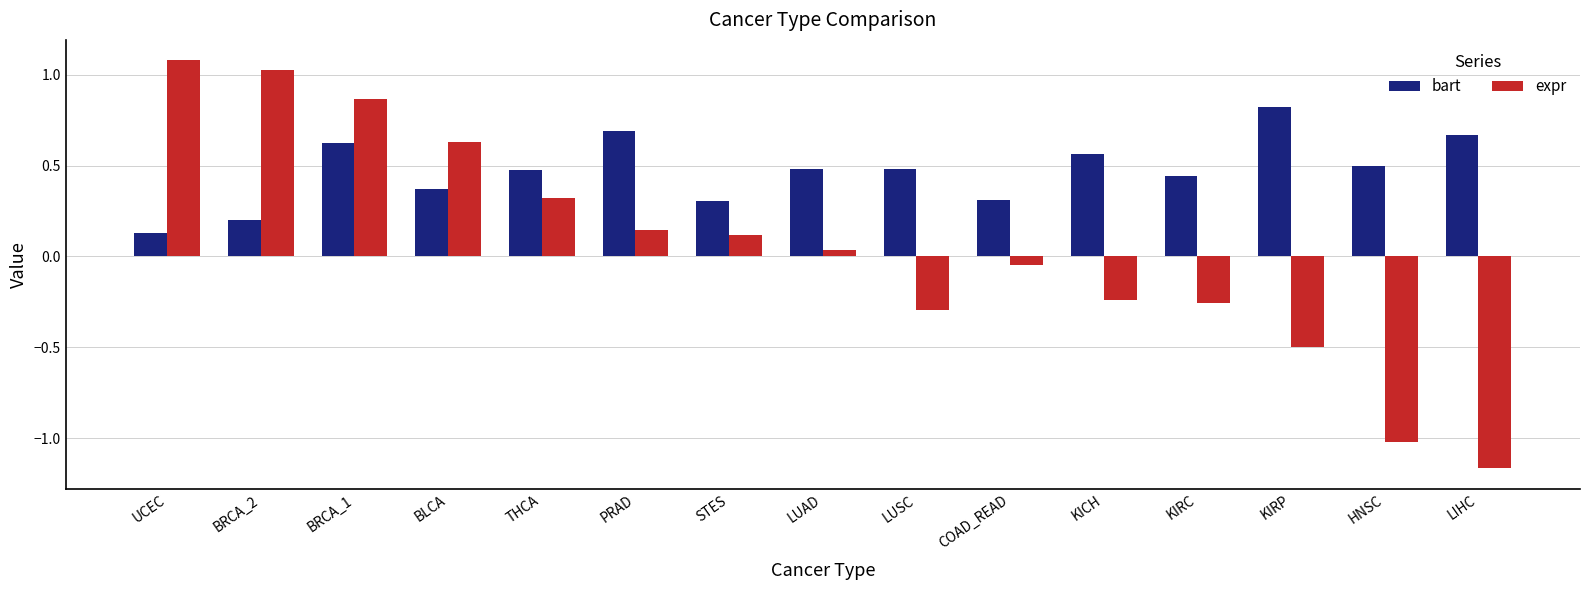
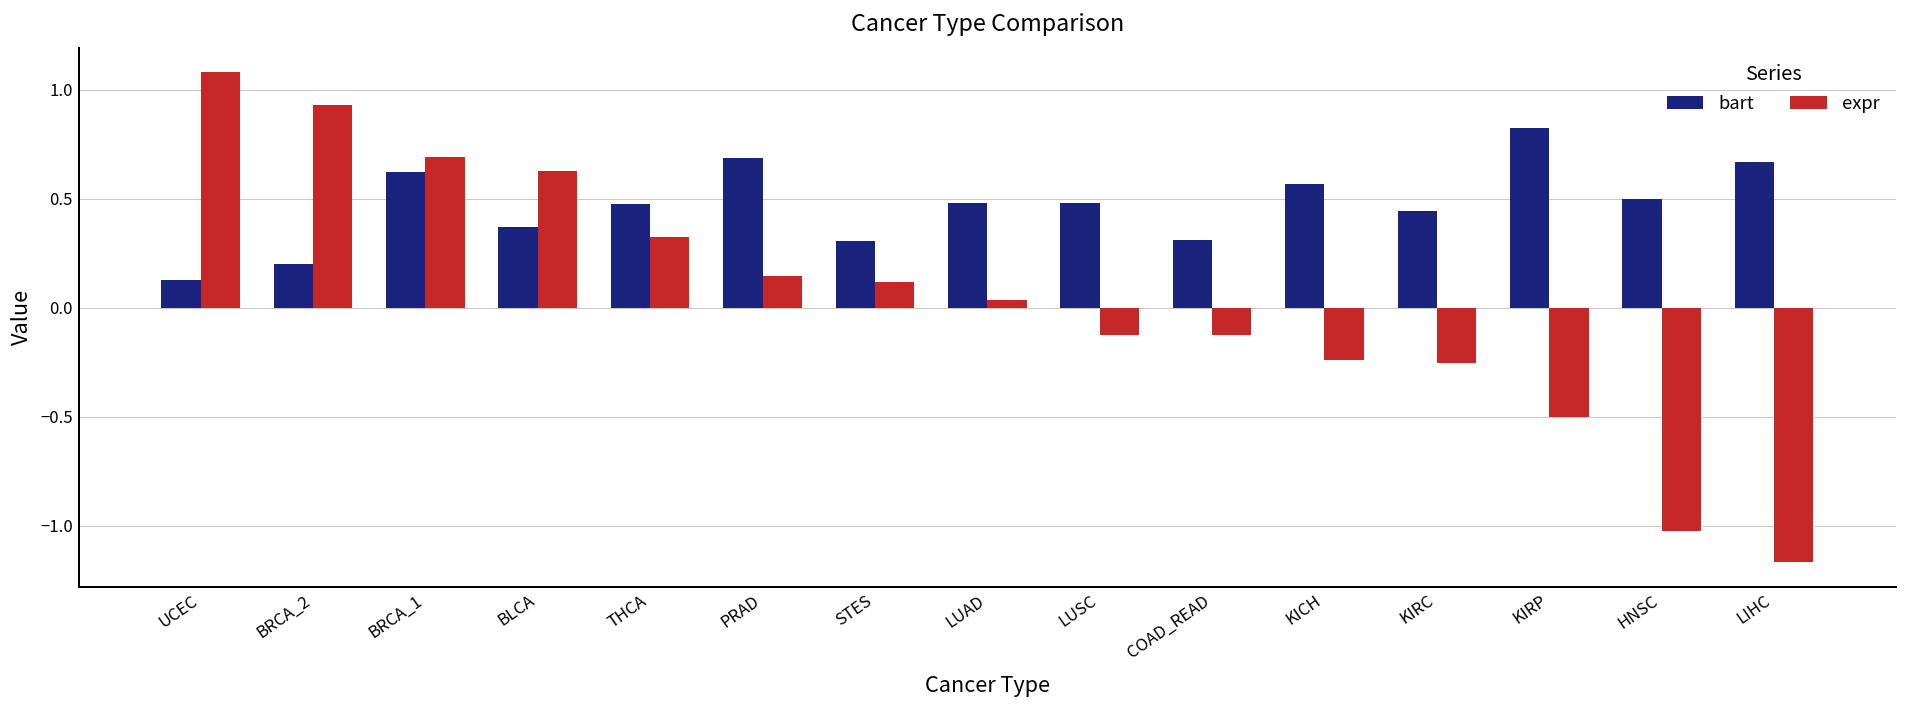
expr, BRCA_2: 1.03 -> 0.93
expr, BRCA_1: 0.87 -> 0.69
expr, LUSC: -0.29 -> -0.12
expr, COAD_READ: -0.05 -> -0.13
